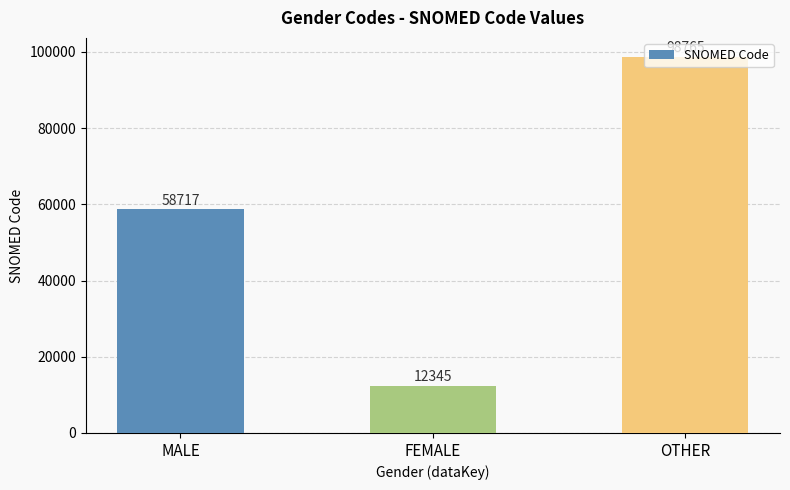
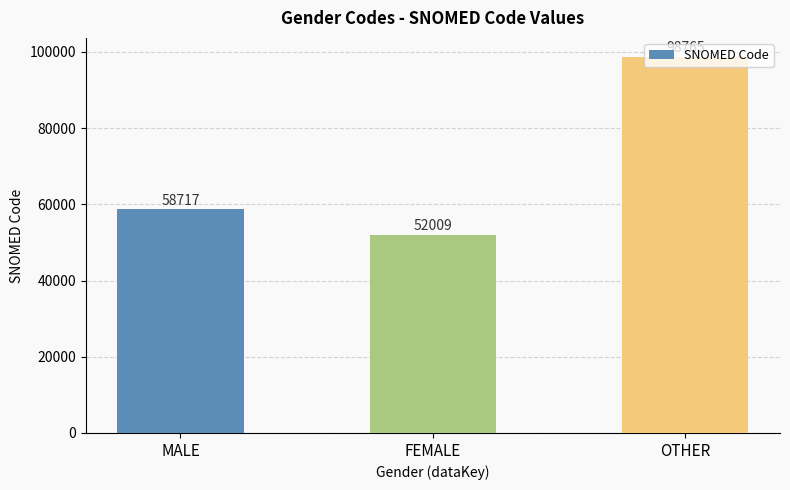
FEMALE: 12345 -> 52009
